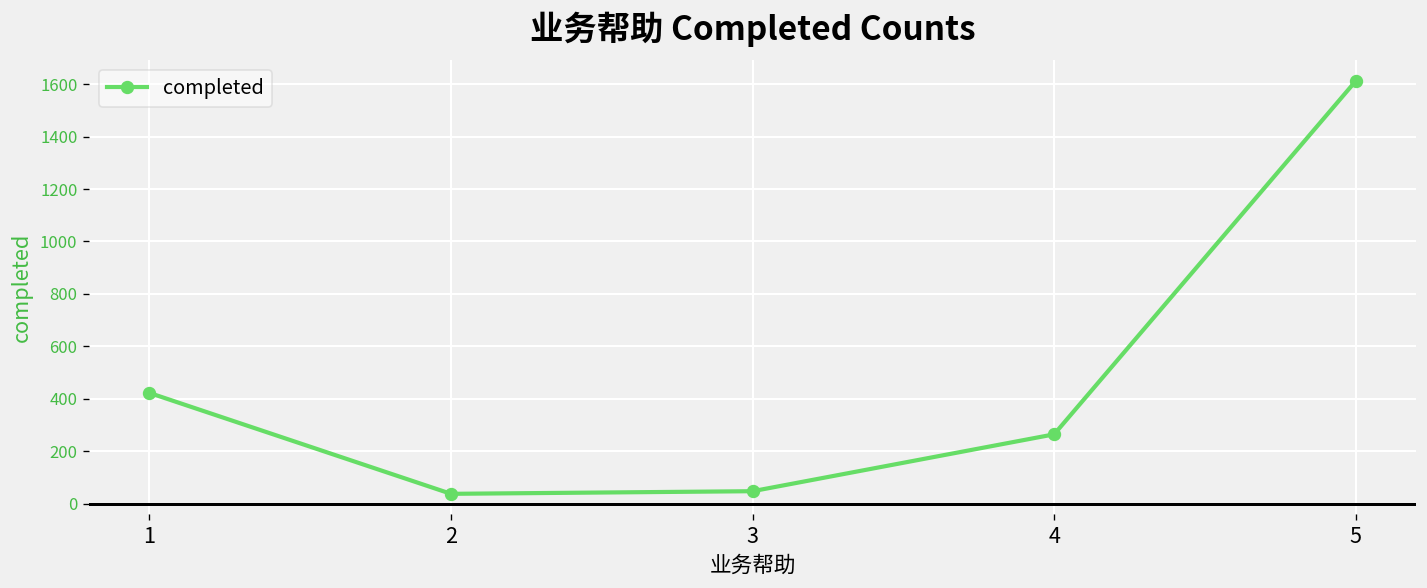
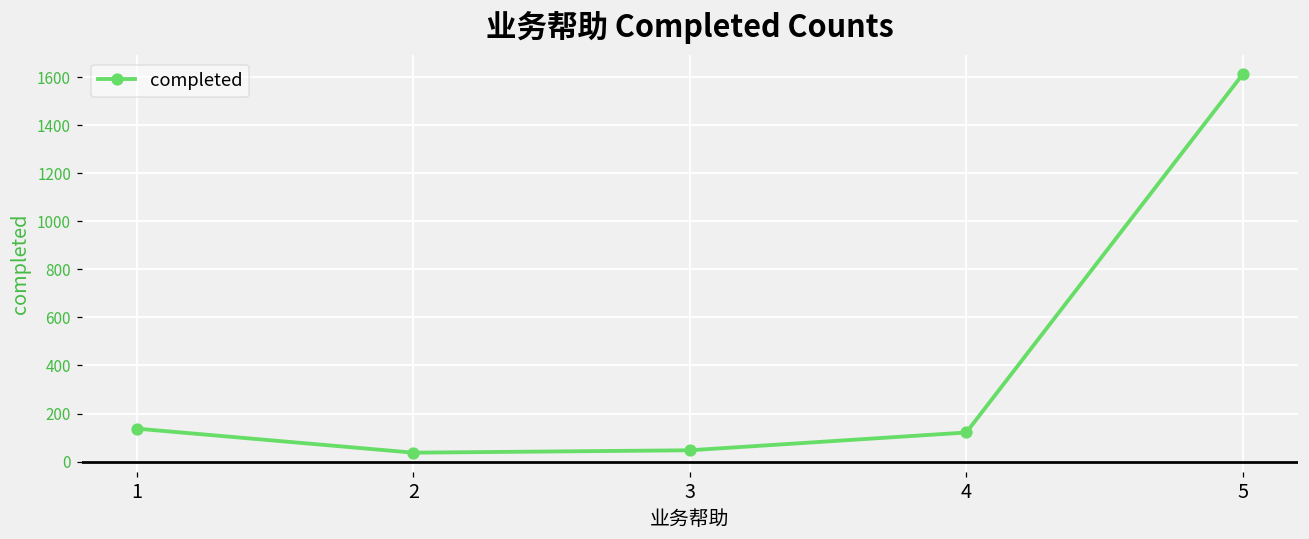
1: 420 -> 140
4: 260 -> 120
